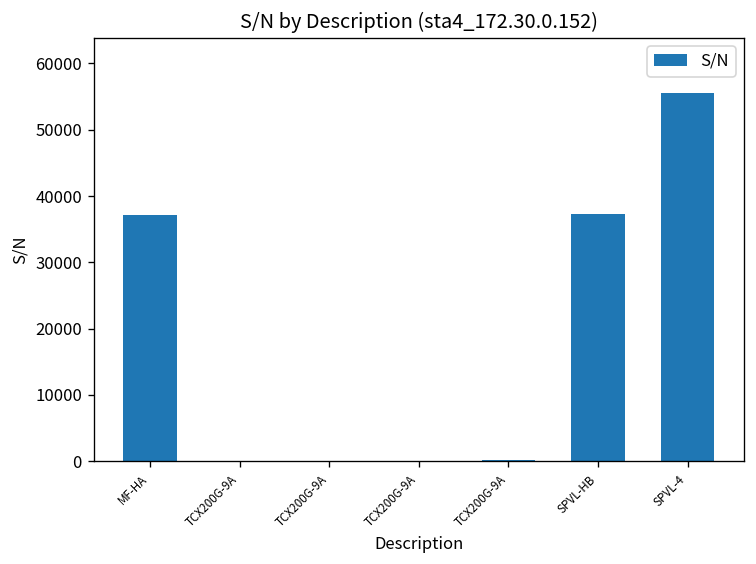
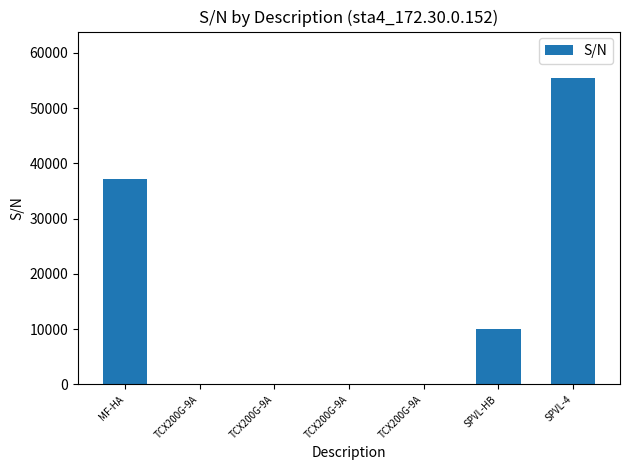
SPVL-HB: 37000 -> 10000
